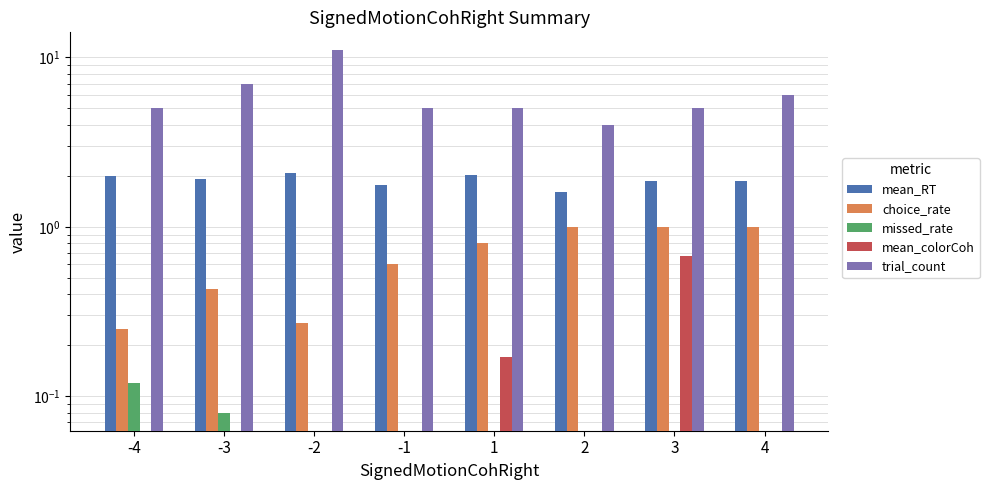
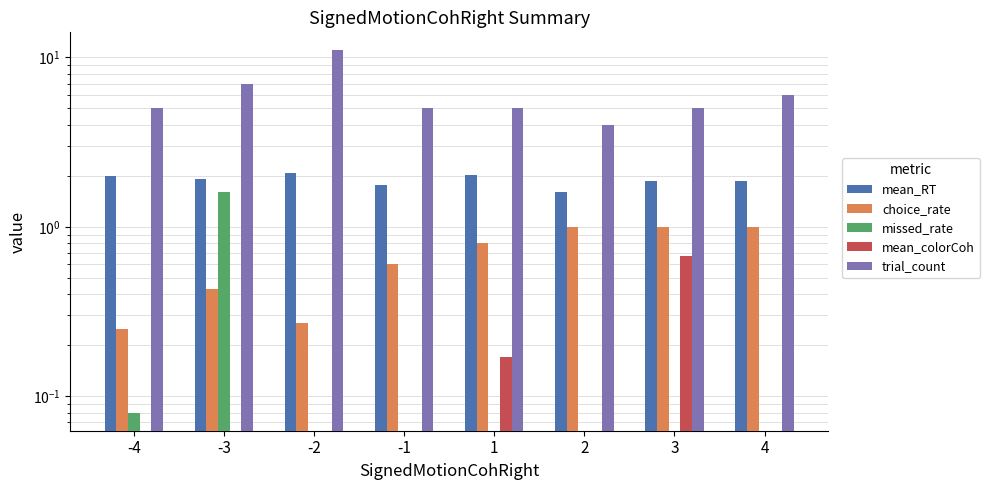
missed_rate, -4: 0.12 -> 0.08
missed_rate, -3: 0.08 -> 1.6
